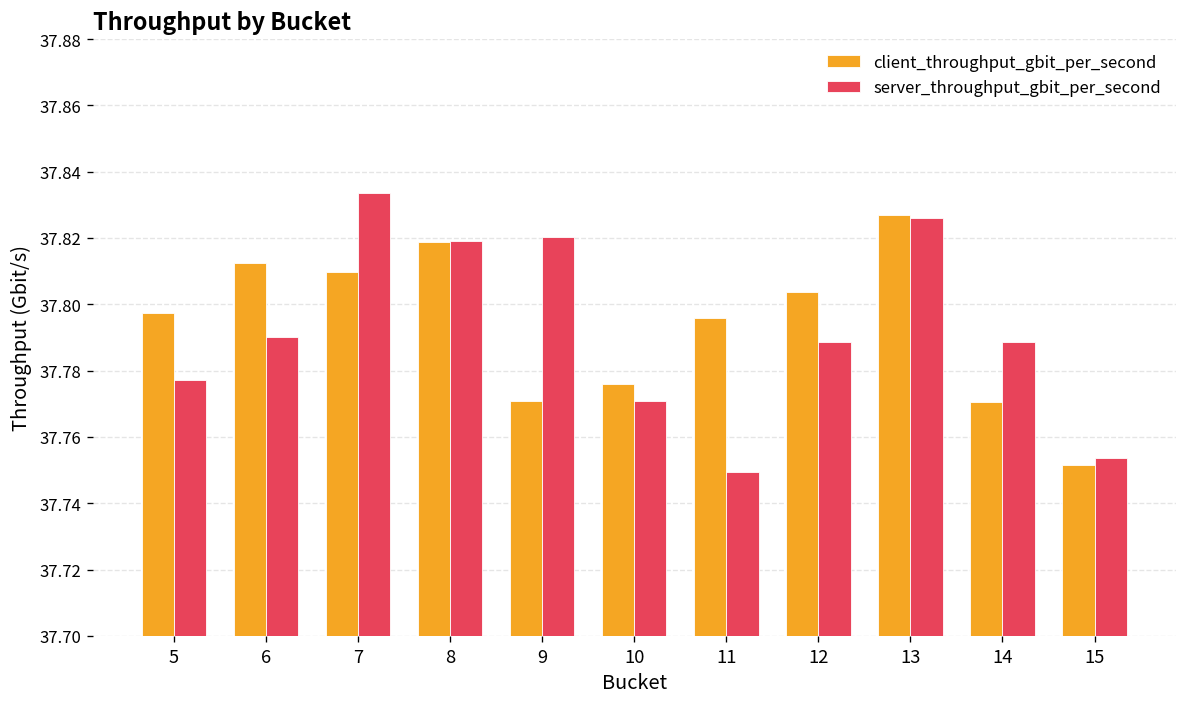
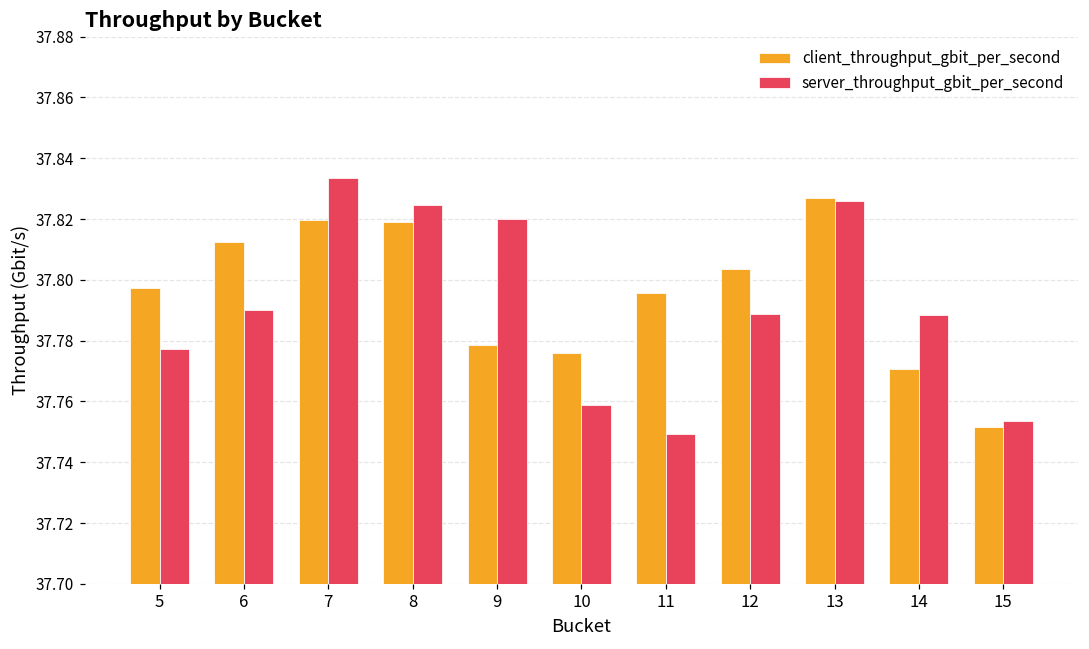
client_throughput_gbit_per_second, 7: 37.810 -> 37.820
server_throughput_gbit_per_second, 8: 37.819 -> 37.825
client_throughput_gbit_per_second, 9: 37.771 -> 37.779
server_throughput_gbit_per_second, 10: 37.771 -> 37.759
